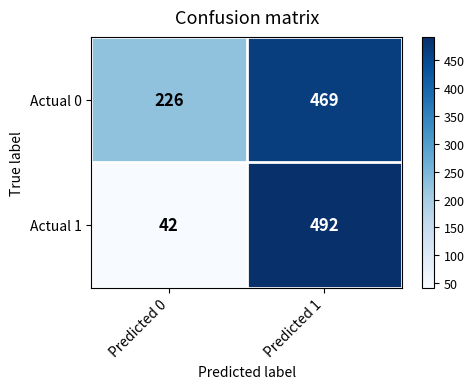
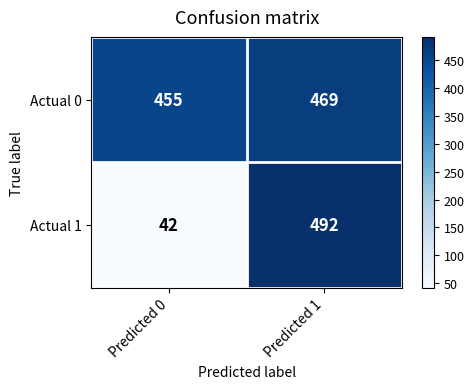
Actual 0, Predicted 0: 226 -> 455
